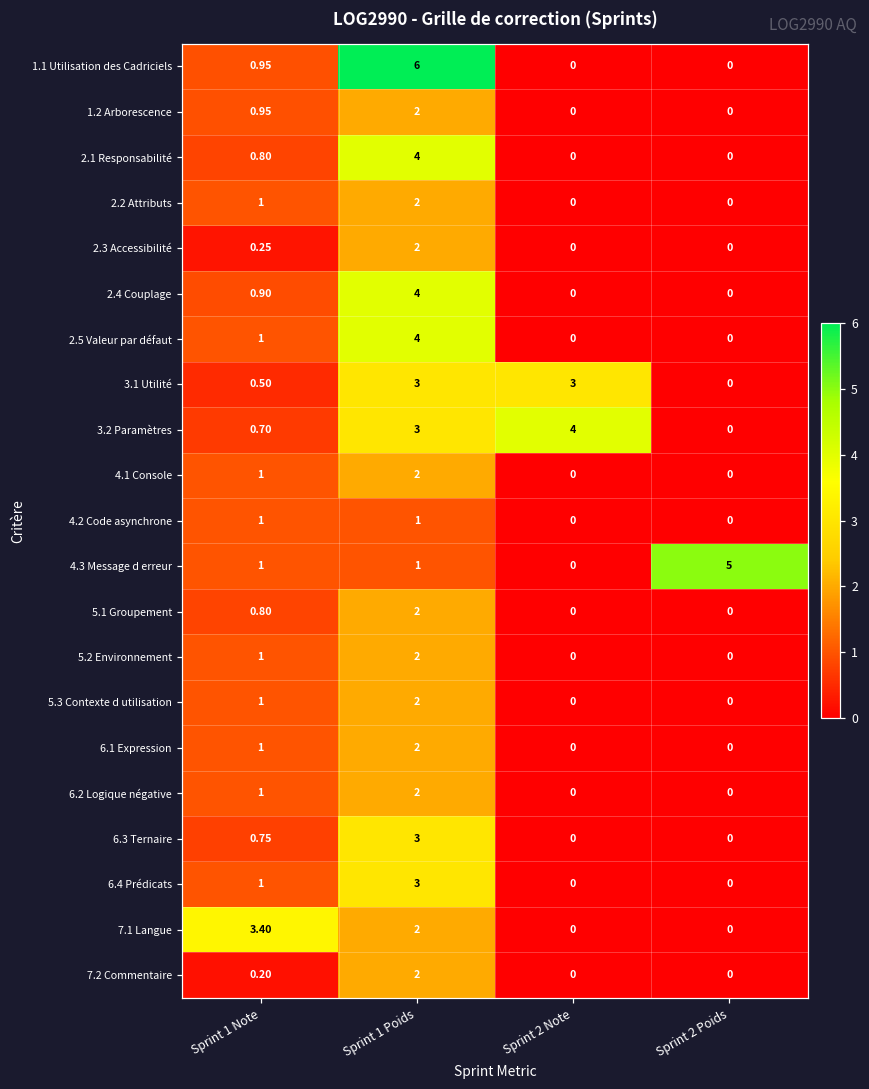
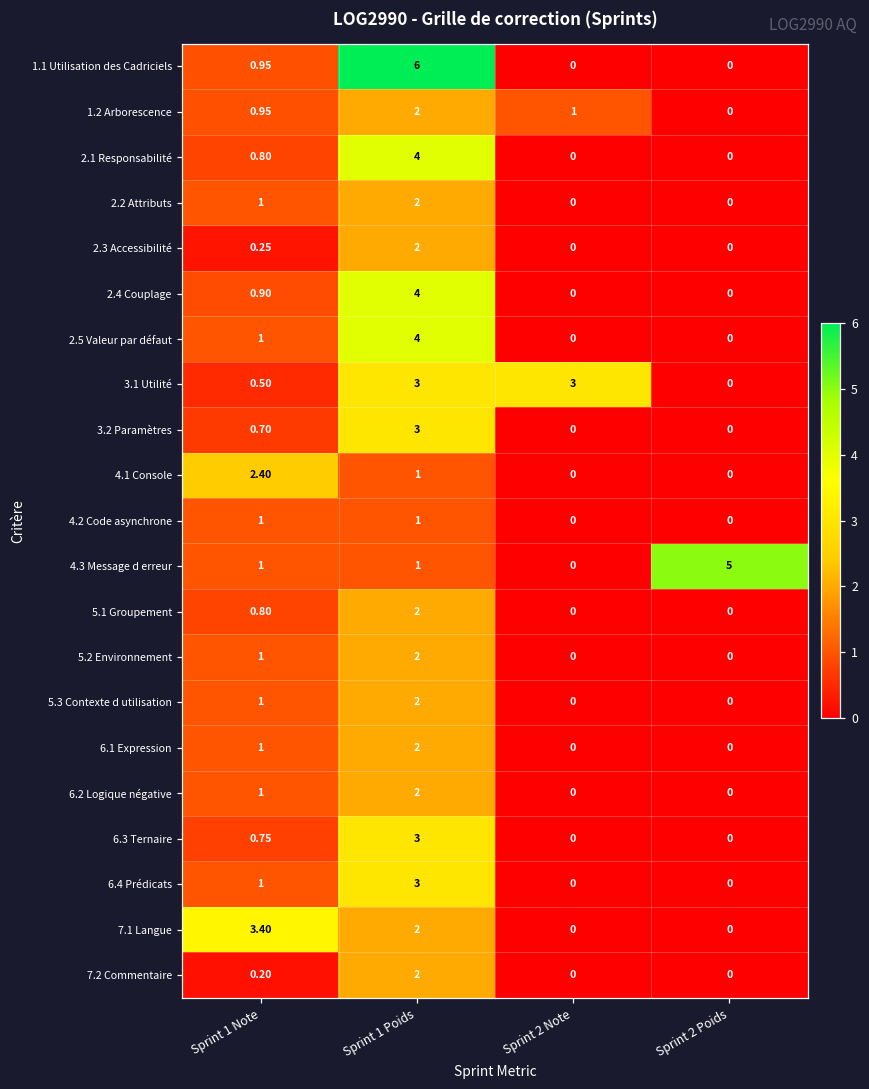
1.2 Arborescence, Sprint 2 Note: 0 -> 1
3.2 Paramètres, Sprint 2 Note: 4 -> 0
4.1 Console, Sprint 1 Note: 1 -> 2.40
4.1 Console, Sprint 1 Poids: 2 -> 1
